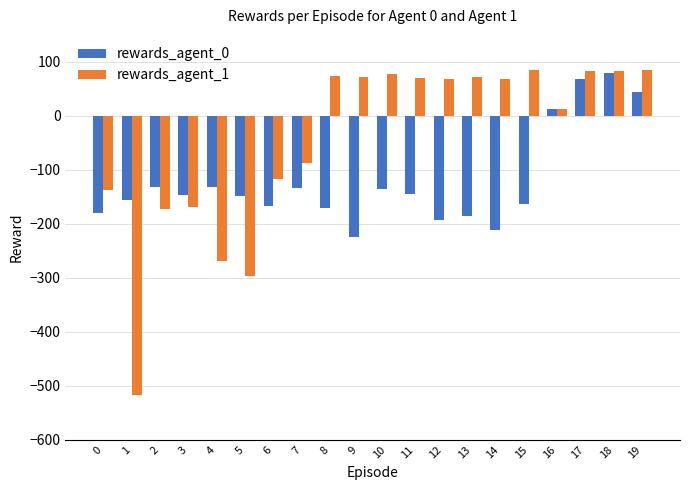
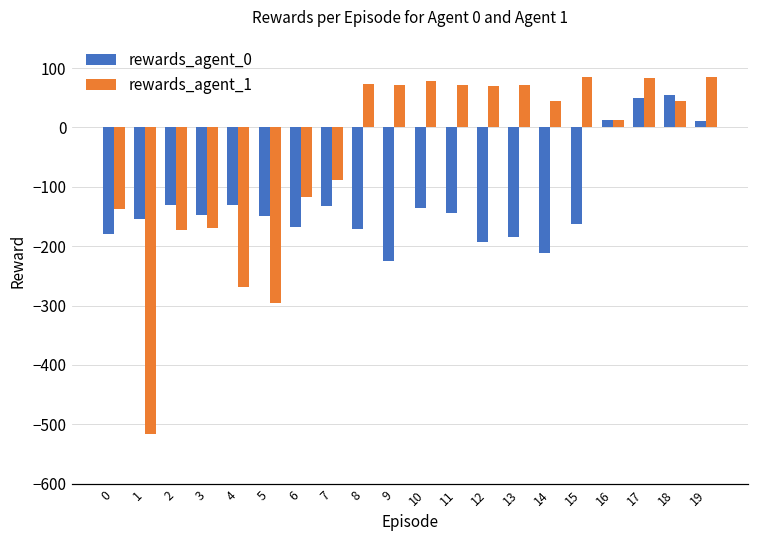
rewards_agent_1, 14: 70 -> 50
rewards_agent_0, 17: 70 -> 50
rewards_agent_0, 18: 80 -> 50
rewards_agent_1, 18: 80 -> 40
rewards_agent_0, 19: 50 -> 10
